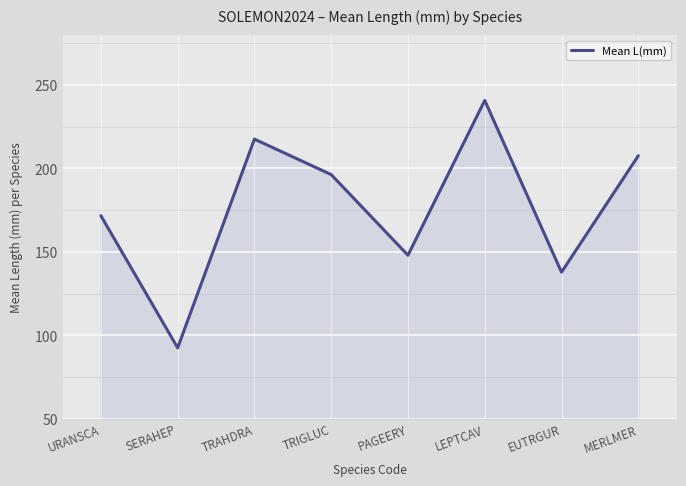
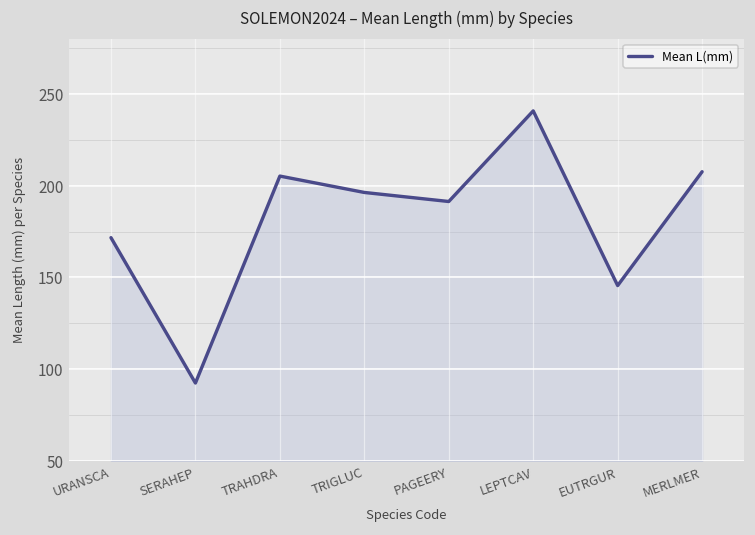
Mean L(mm), TRAHDRA: 218 -> 205
Mean L(mm), PAGEERY: 148 -> 191
Mean L(mm), EUTRGUR: 138 -> 146
